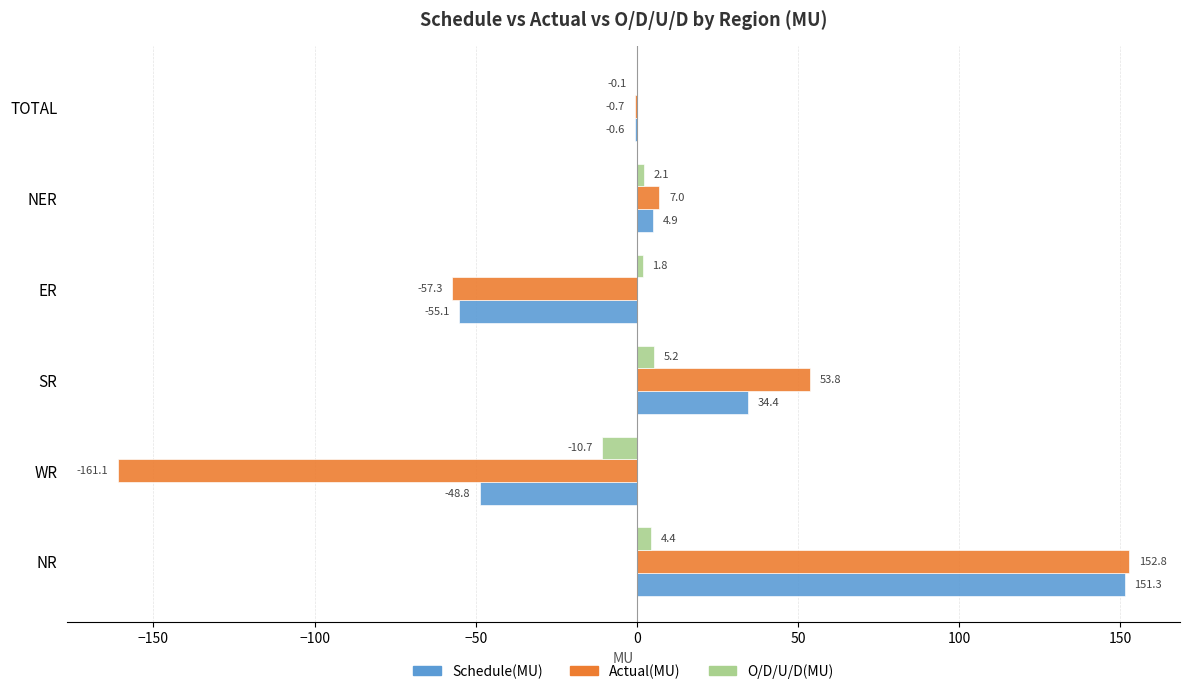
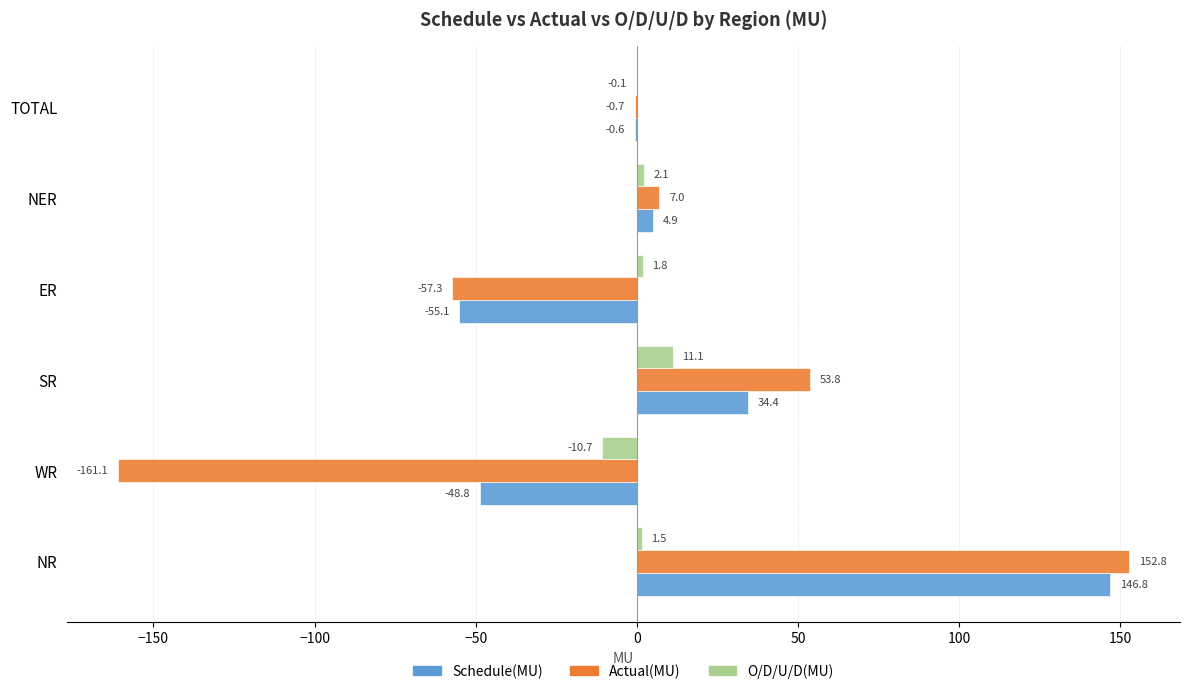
O/D/U/D(MU), SR: 5.2 -> 11.1
O/D/U/D(MU), NR: 4.4 -> 1.5
Schedule(MU), NR: 151.3 -> 146.8
